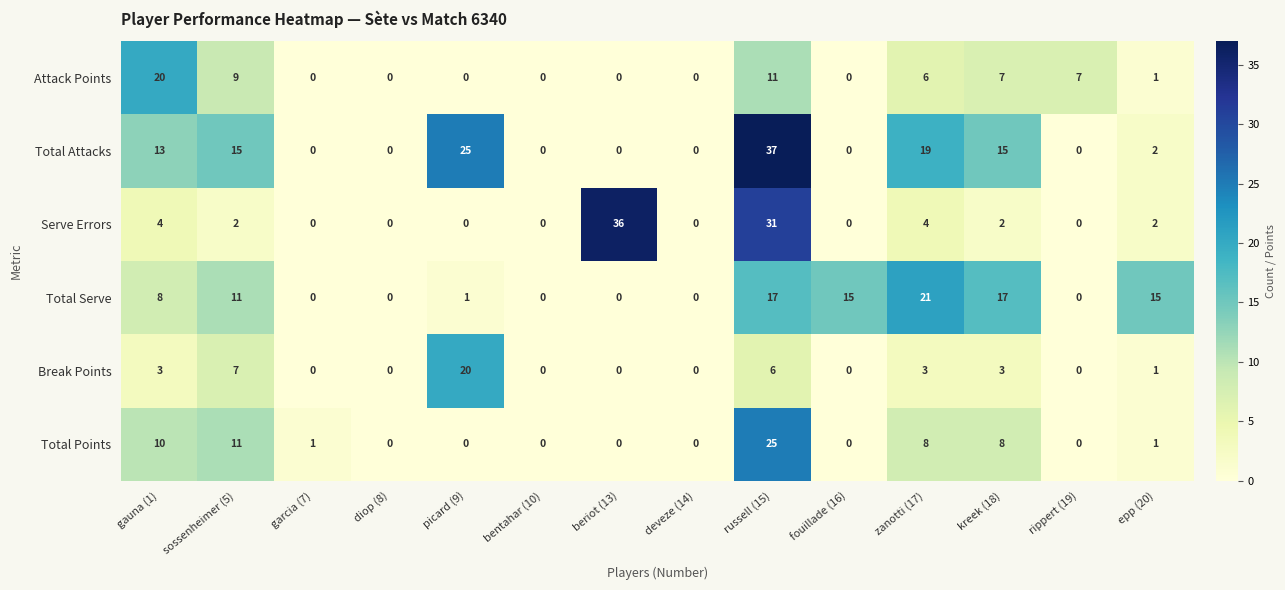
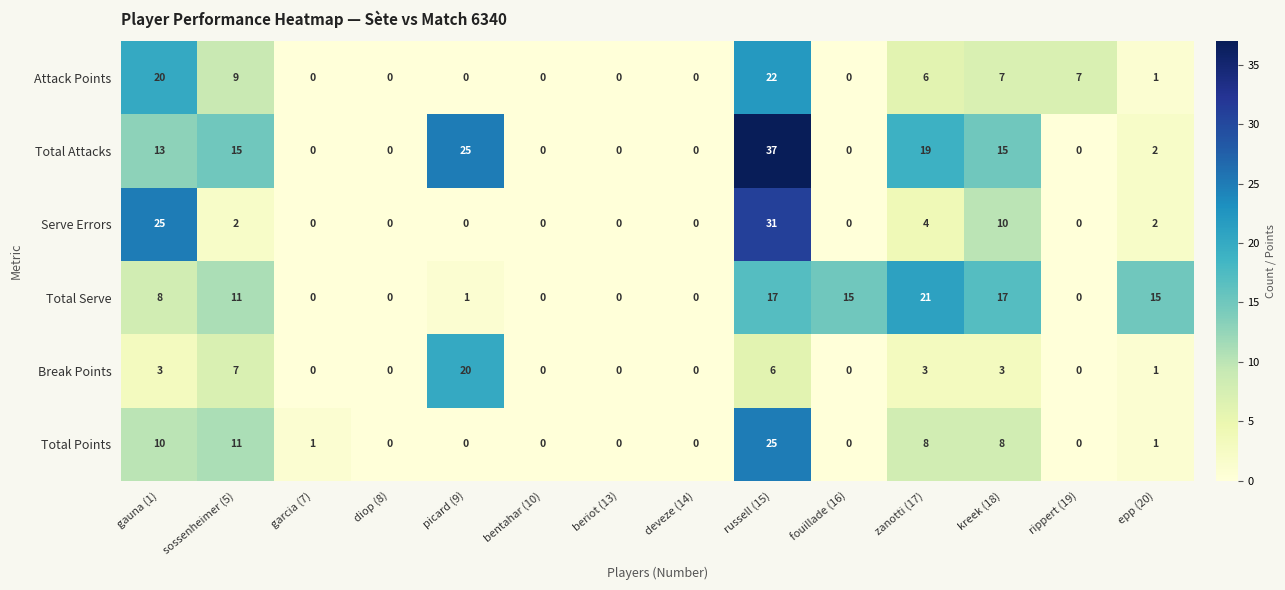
Attack Points, russell (15): 11 -> 22
Serve Errors, gauna (1): 4 -> 25
Serve Errors, beriot (13): 36 -> 0
Serve Errors, kreek (18): 2 -> 10
